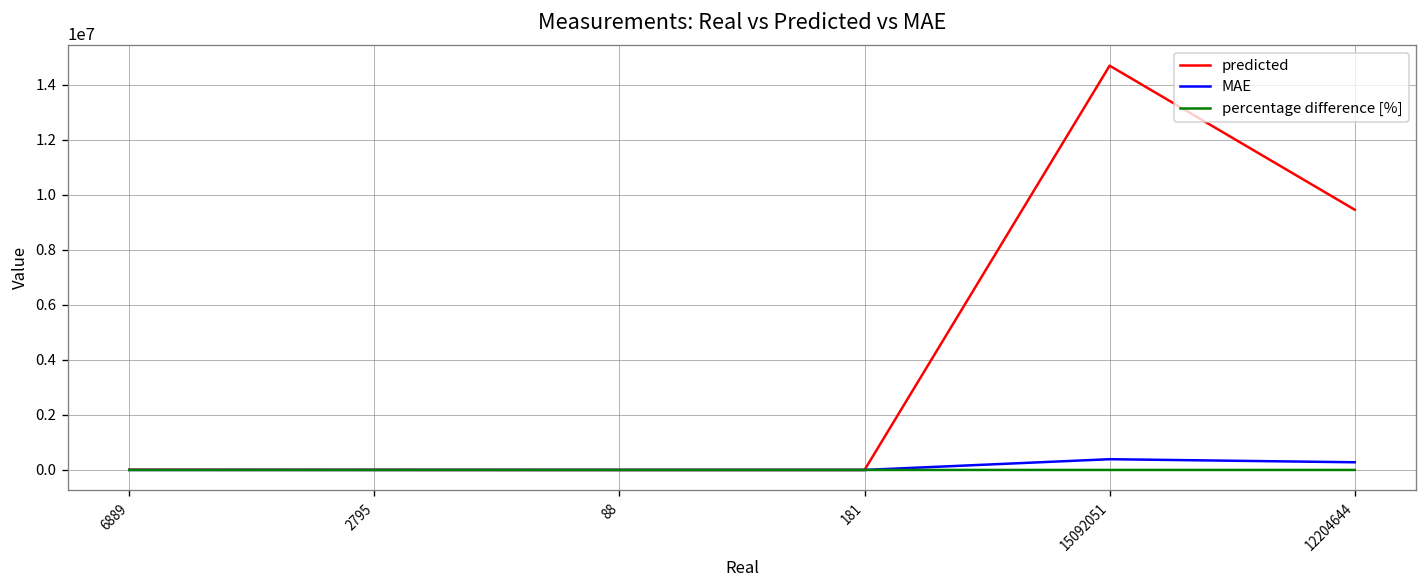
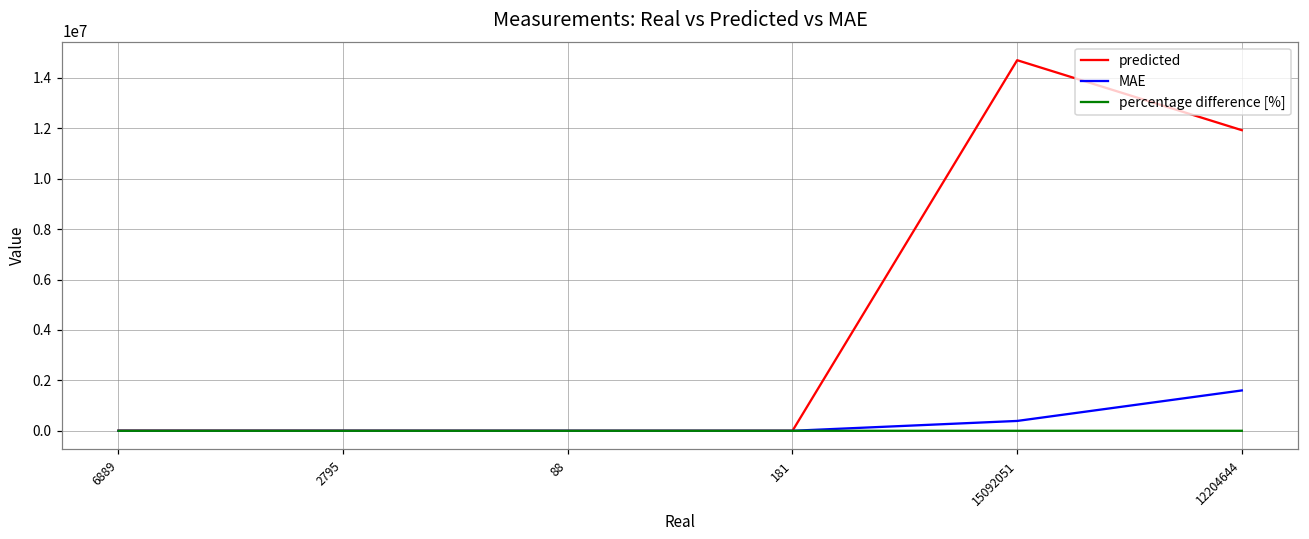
predicted, 12204644: 9500000 -> 11900000
MAE, 12204644: 300000 -> 1600000
